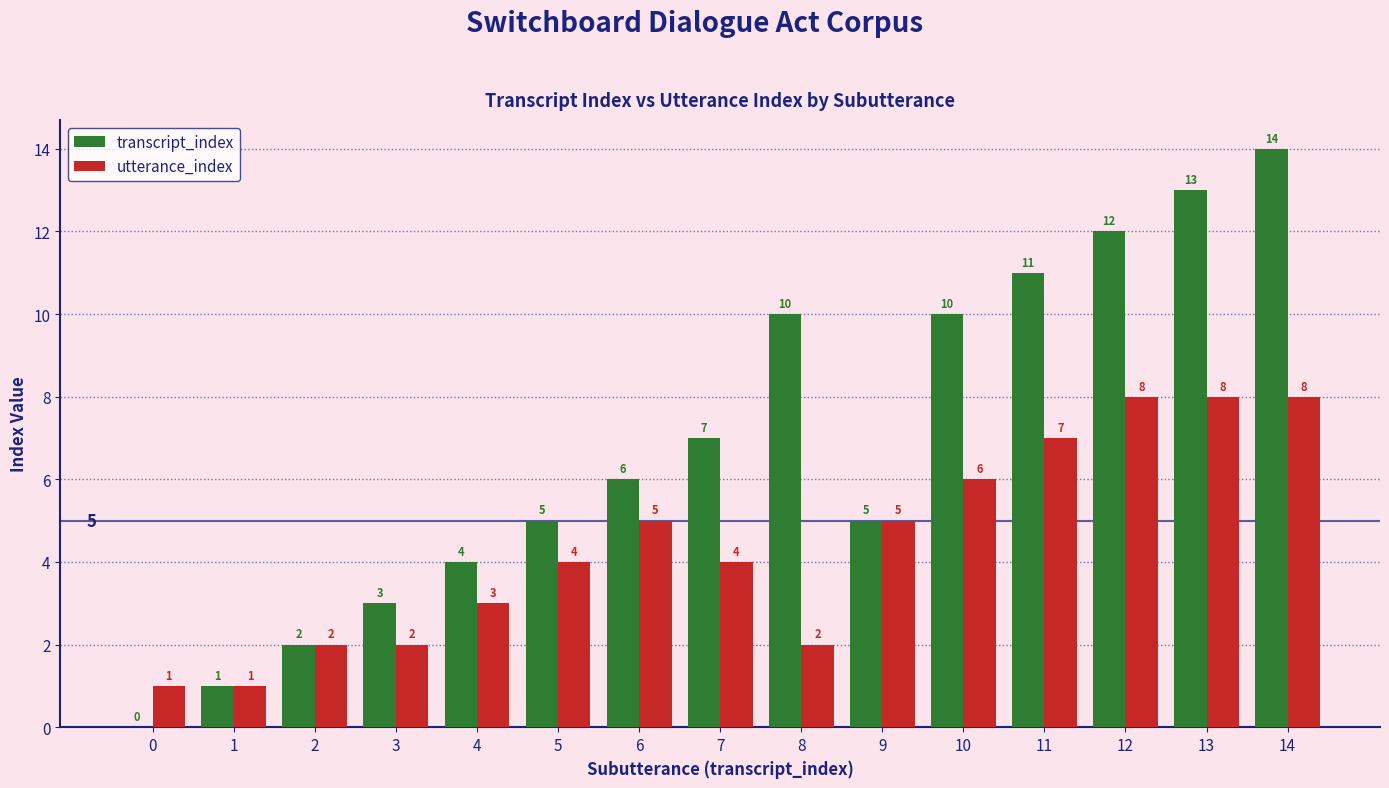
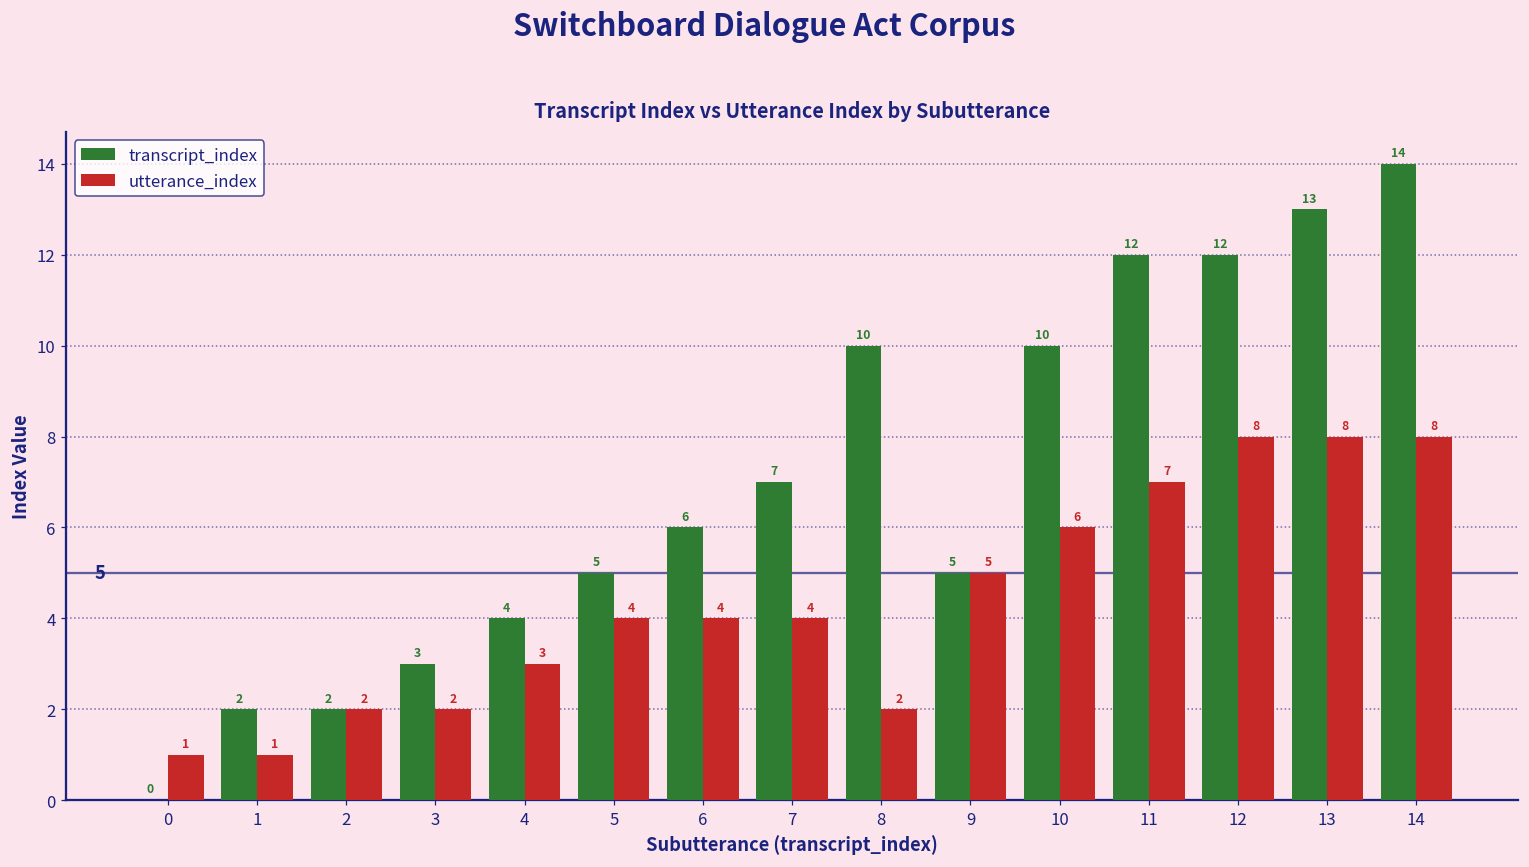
transcript_index, 1: 1 -> 2
utterance_index, 6: 5 -> 4
transcript_index, 11: 11 -> 12
